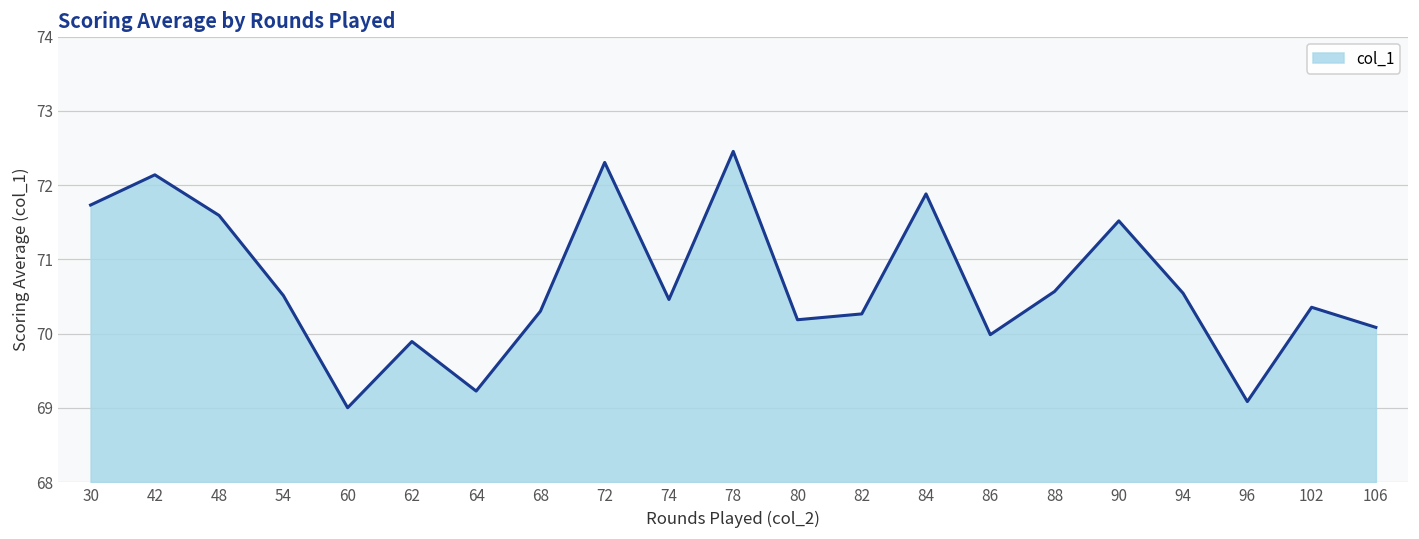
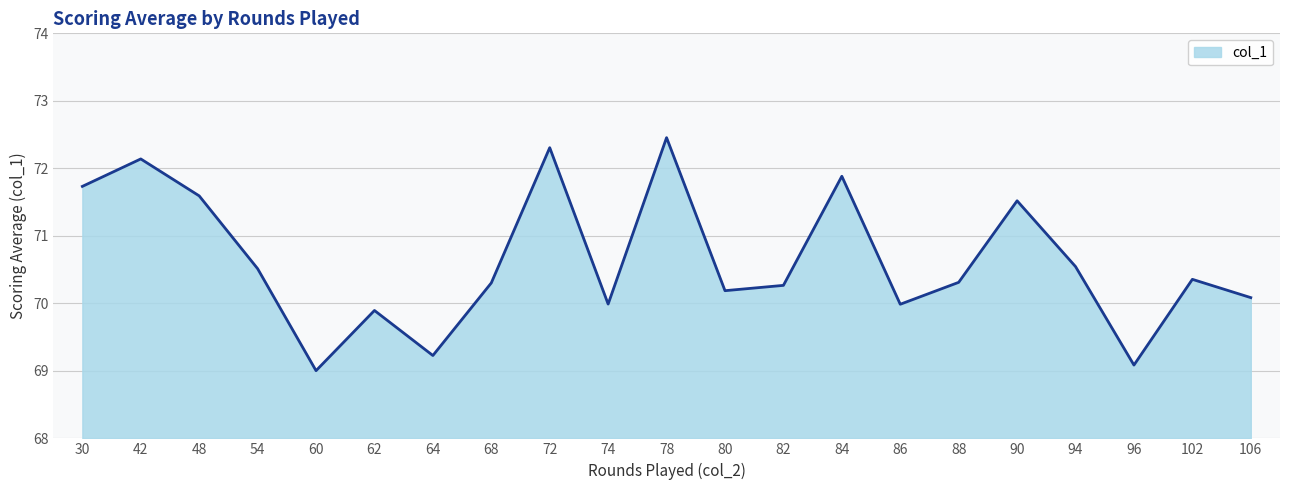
74: 70.5 -> 70.0
88: 70.6 -> 70.3
